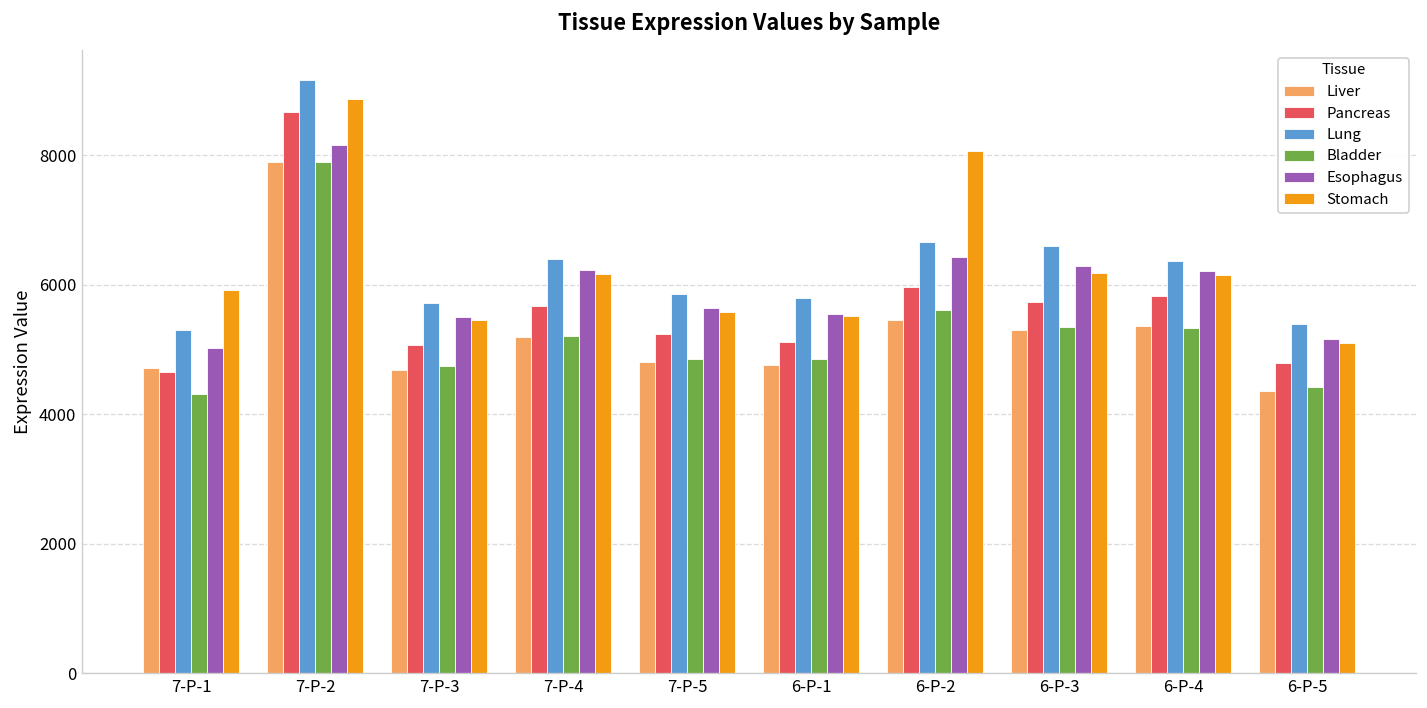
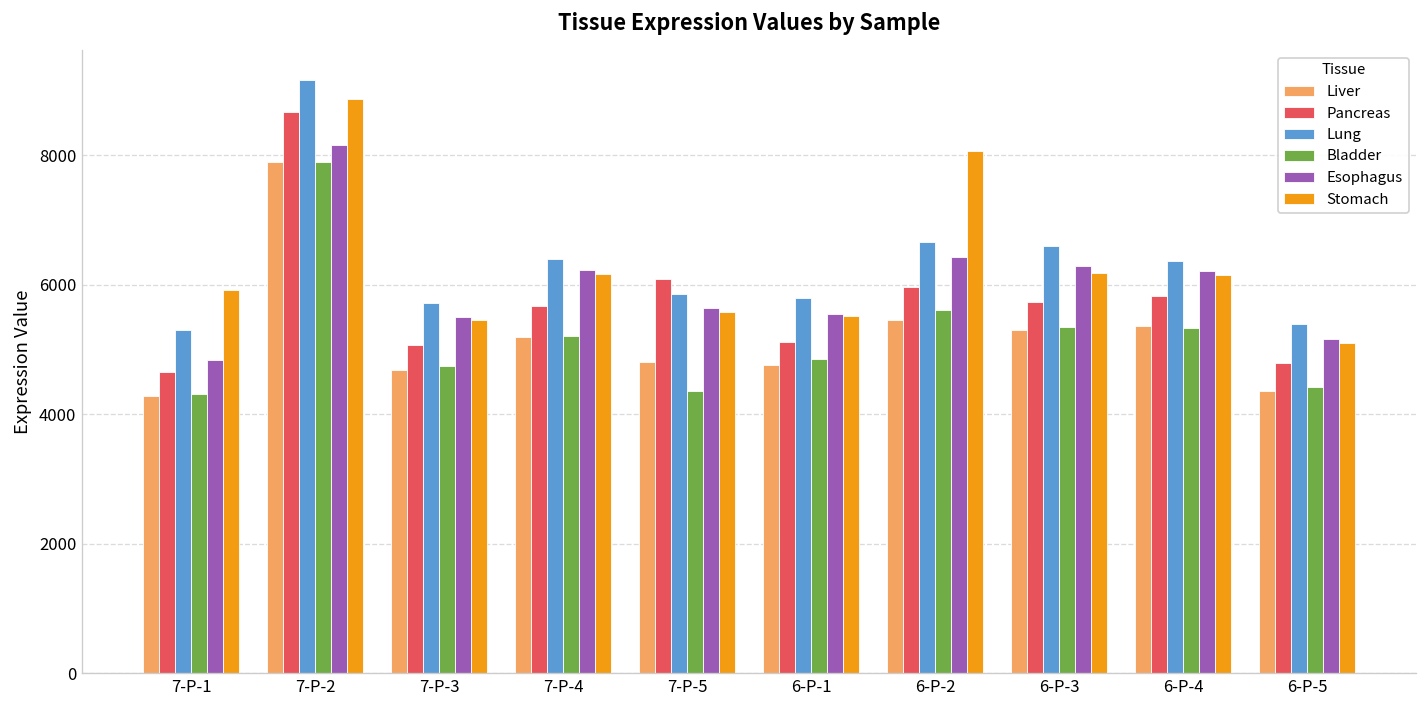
Liver, 7-P-1: 4700 -> 4300
Esophagus, 7-P-1: 5000 -> 4800
Pancreas, 7-P-5: 5200 -> 6100
Bladder, 7-P-5: 4900 -> 4400
